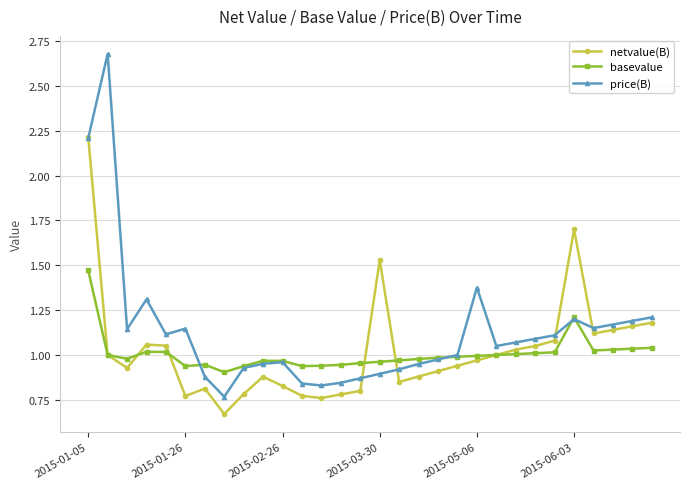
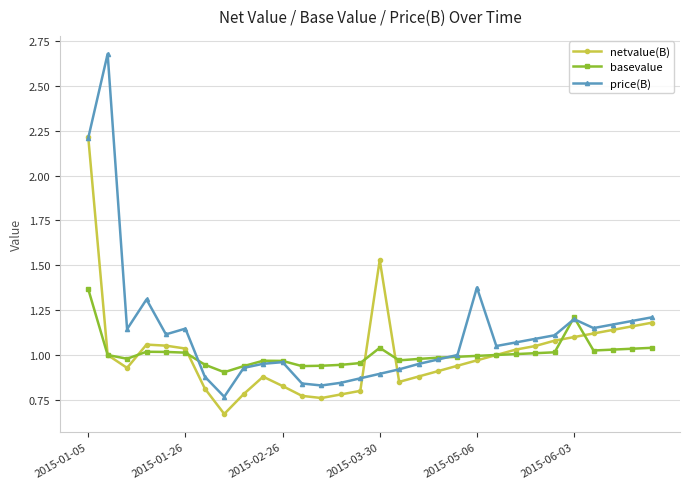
basevalue, 2015-01-05: 1.47 -> 1.37
netvalue(B), 2015-01-26: 0.77 -> 1.04
basevalue, 2015-01-26: 0.94 -> 1.01
basevalue, 2015-03-30: 0.96 -> 1.04
netvalue(B), 2015-06-03: 1.7 -> 1.1
